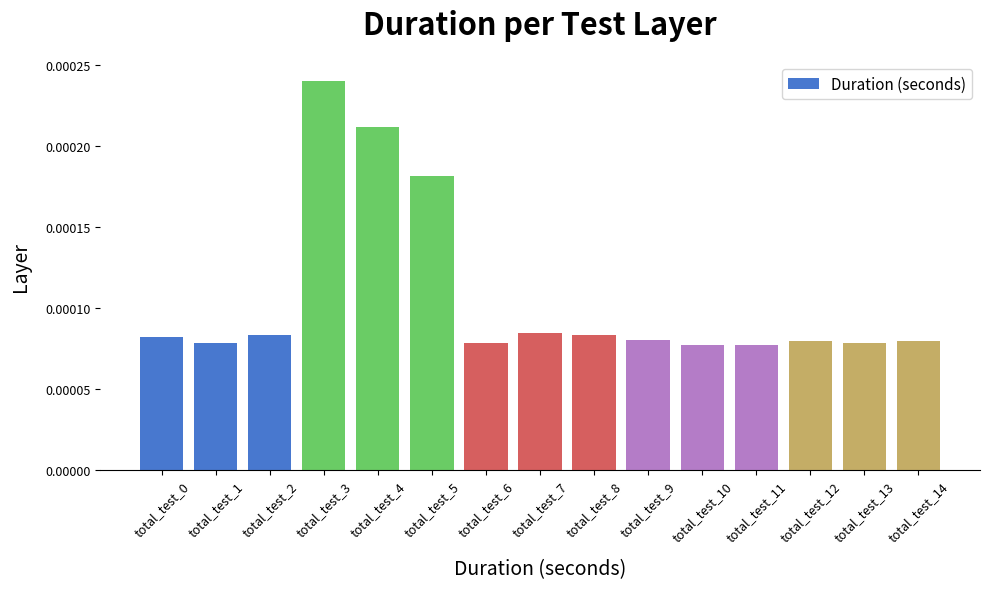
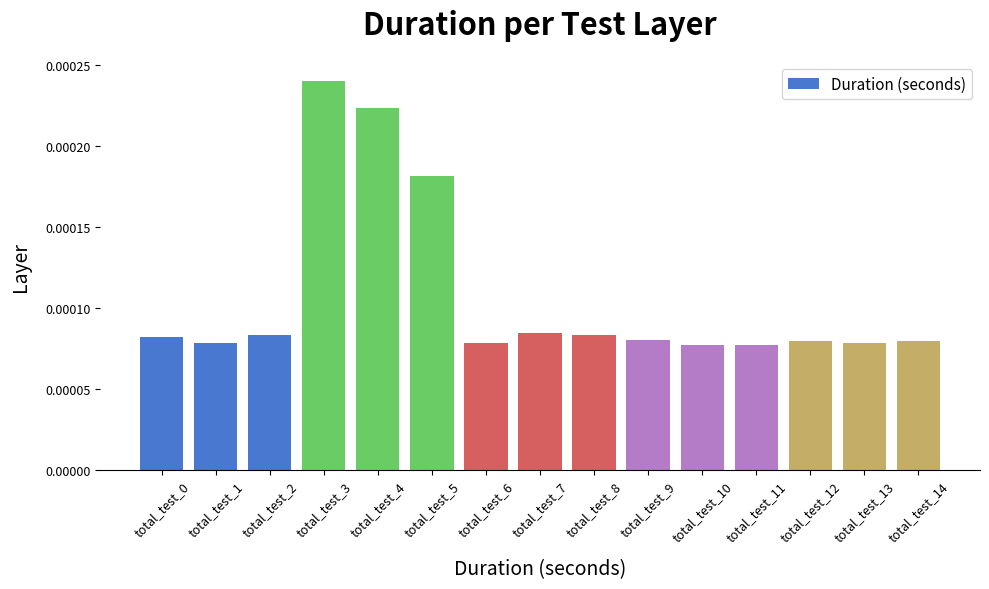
total_test_4: 0.000212 -> 0.000224
